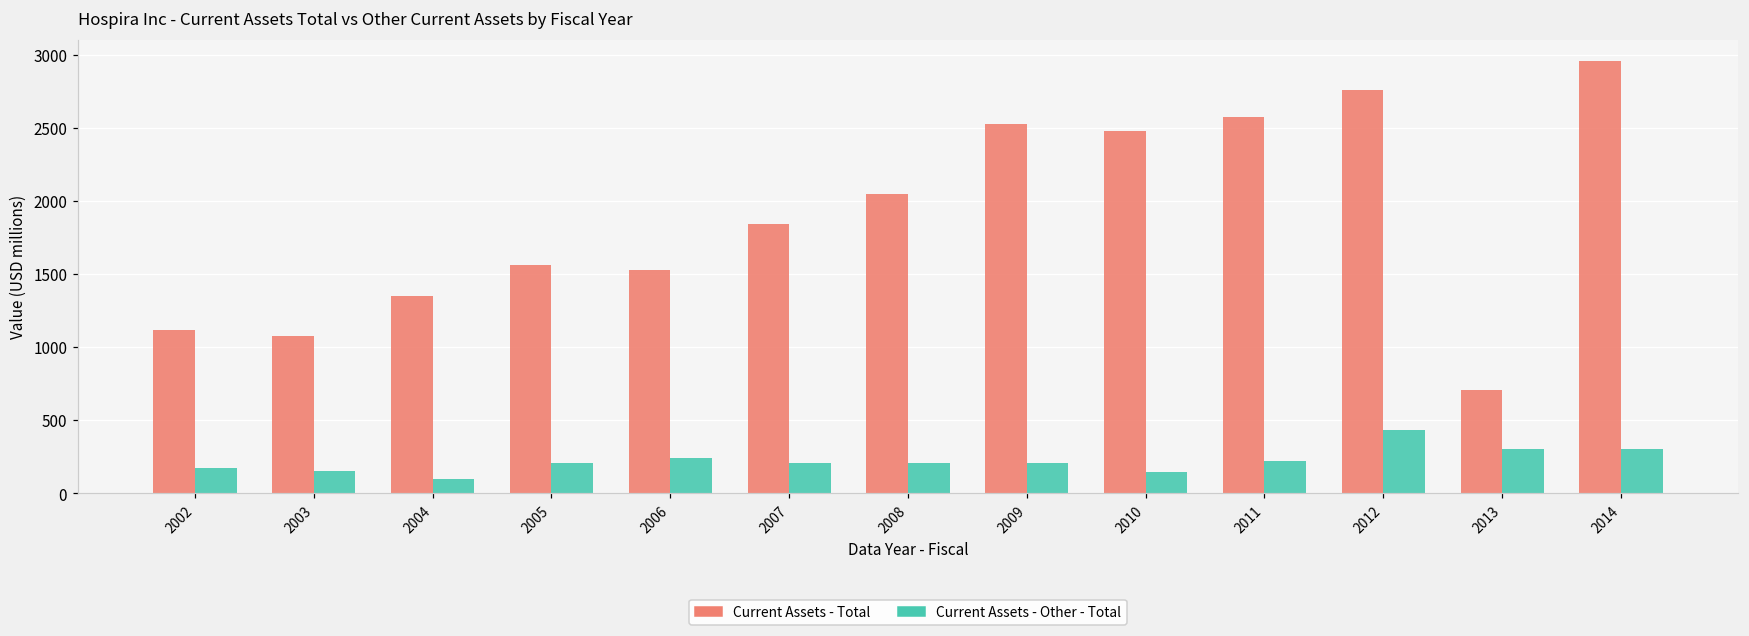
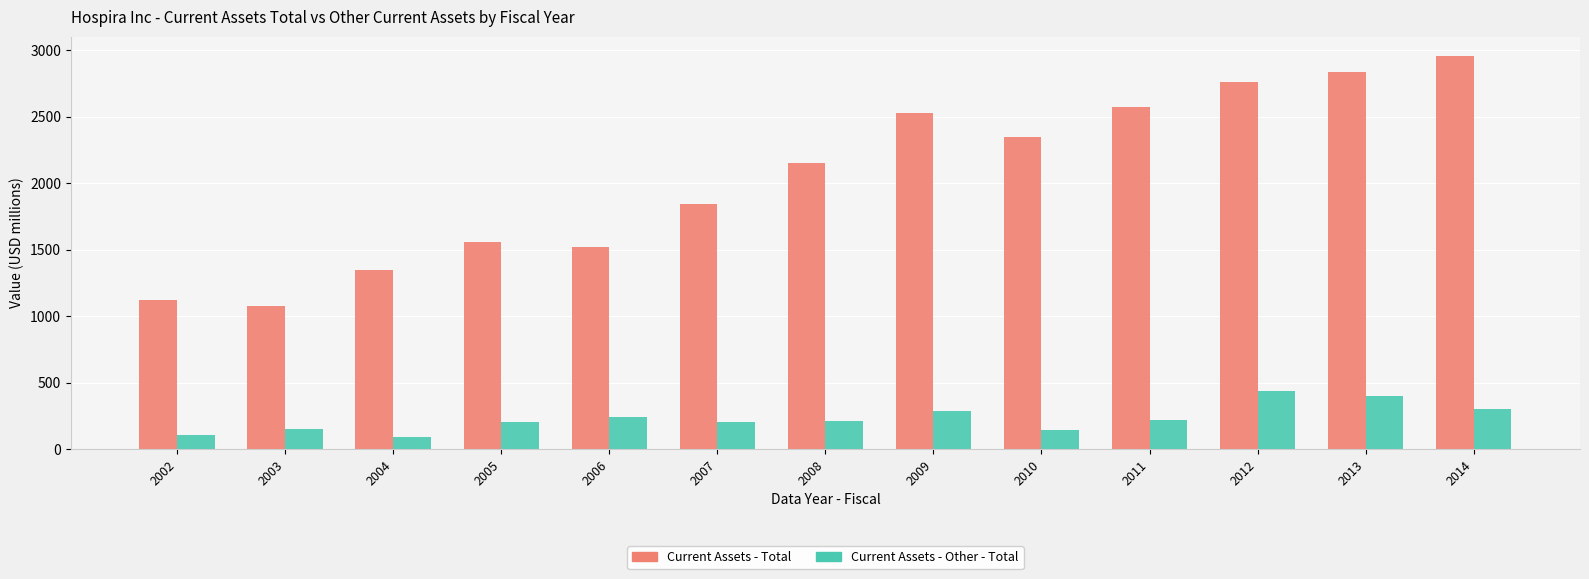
Current Assets - Other - Total, 2002: 170 -> 110
Current Assets - Total, 2008: 2050 -> 2150
Current Assets - Other - Total, 2009: 210 -> 290
Current Assets - Total, 2010: 2480 -> 2350
Current Assets - Total, 2013: 700 -> 2840
Current Assets - Other - Total, 2013: 300 -> 400
